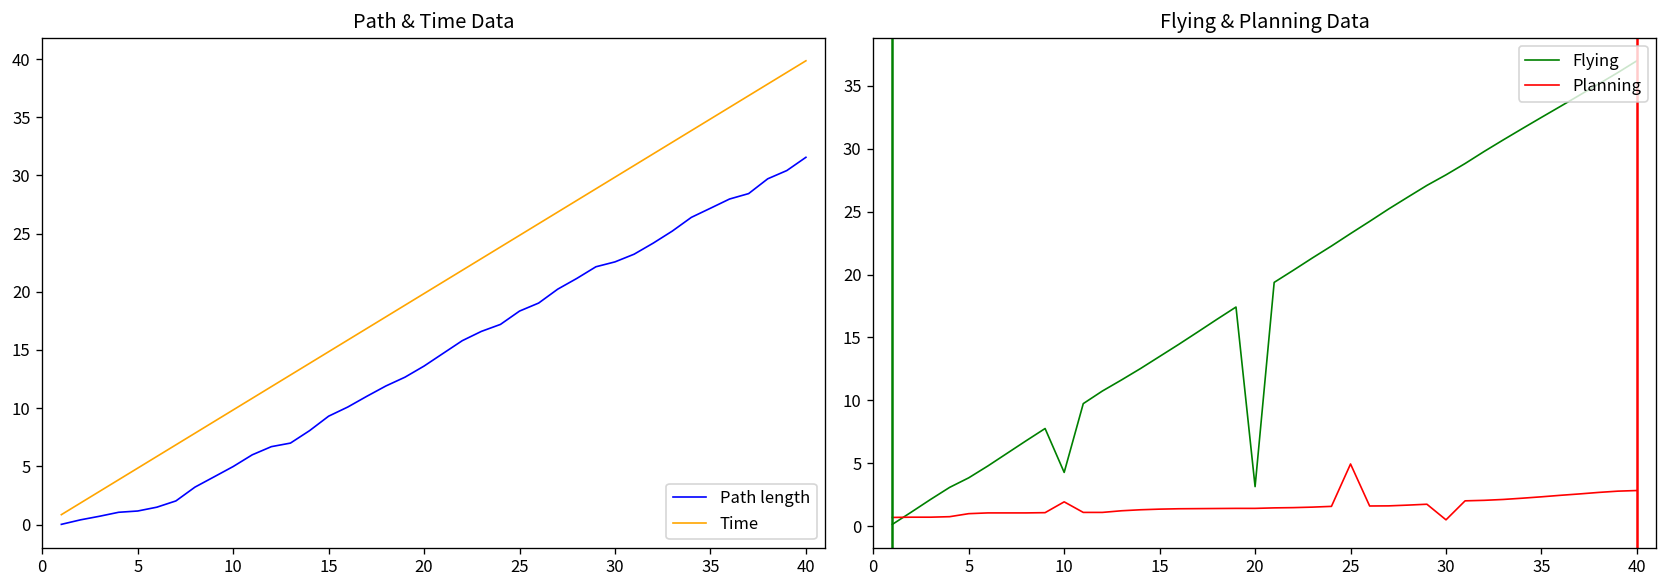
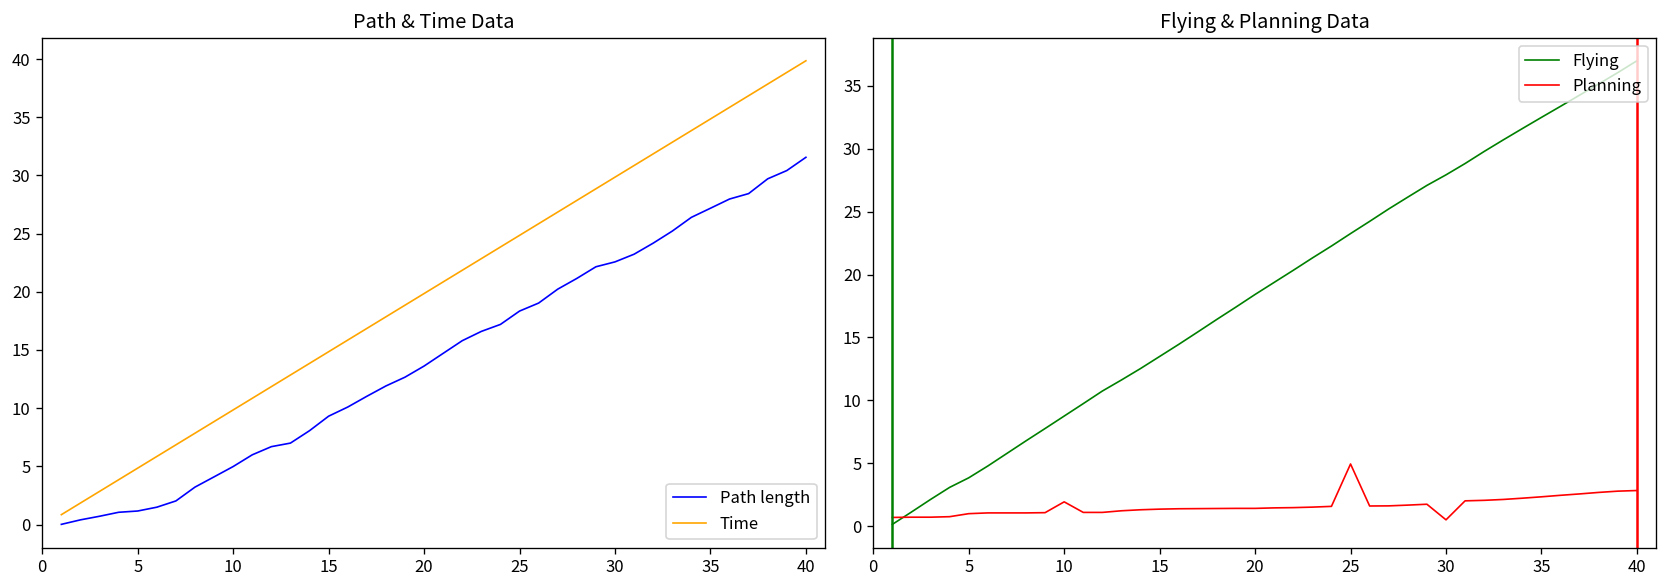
Flying & Planning Data, Flying, 10: 4.3 -> 8.8
Flying & Planning Data, Flying, 20: 3.1 -> 18.4
